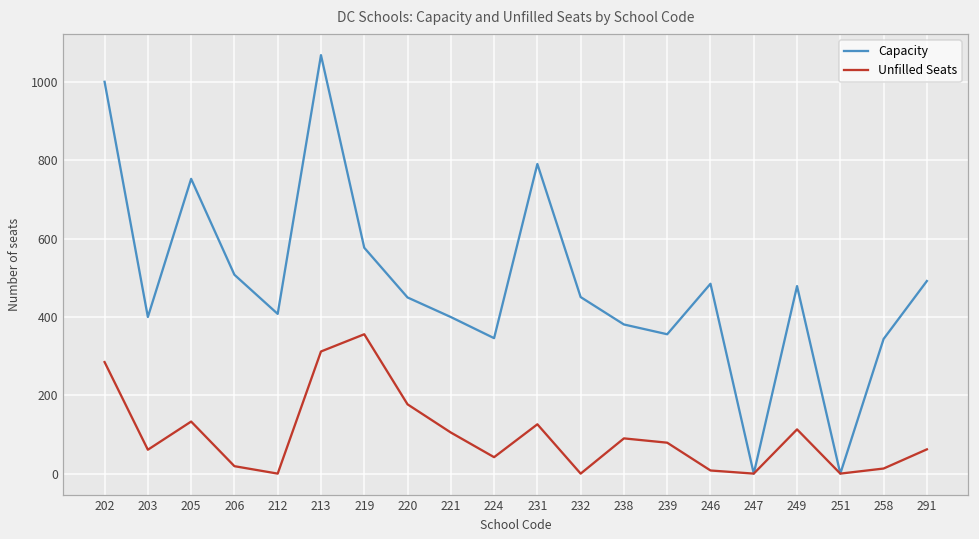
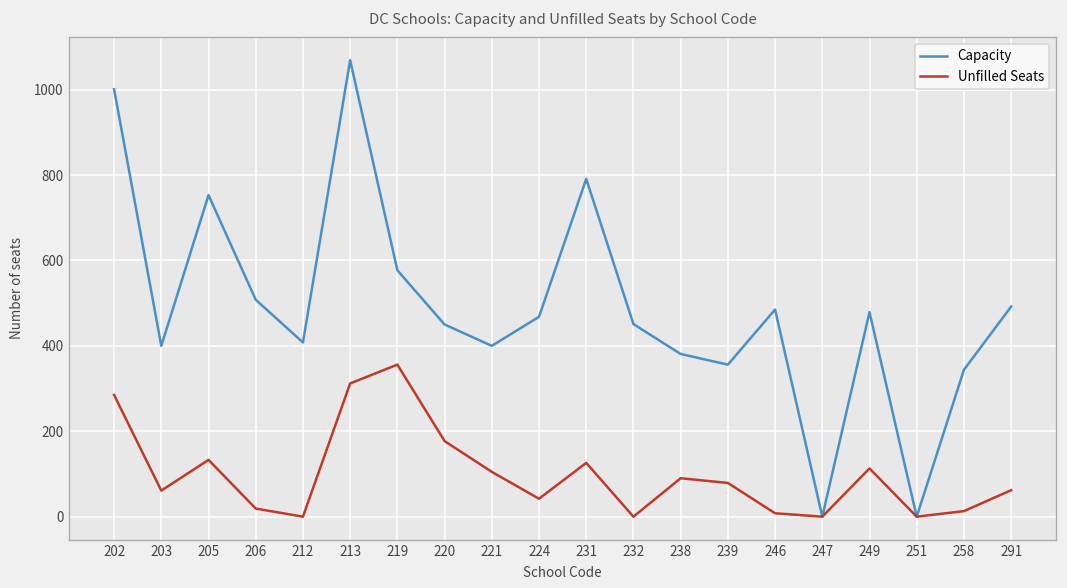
Capacity, 224: 350 -> 470
